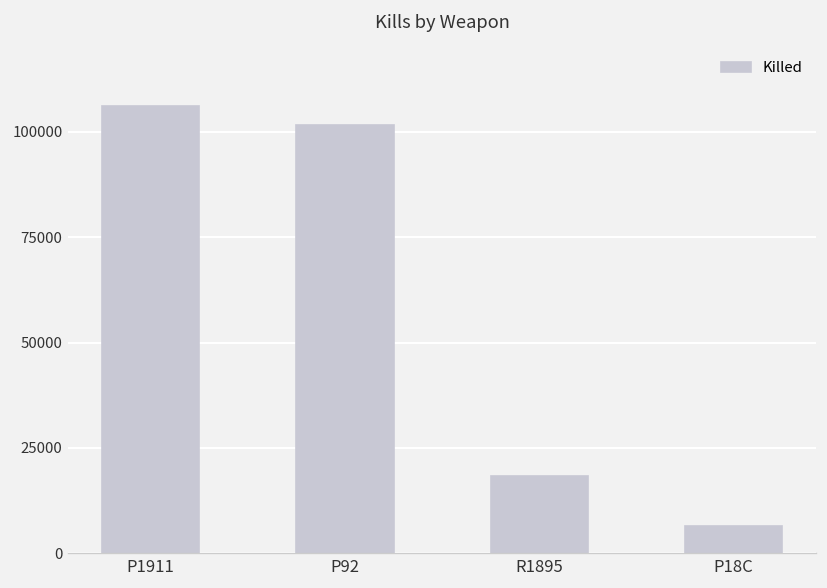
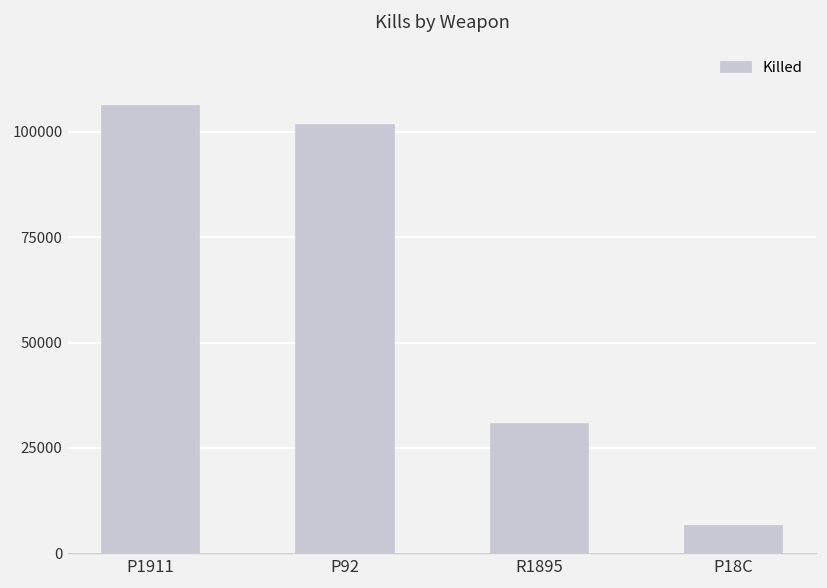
R1895: 18000 -> 31000
